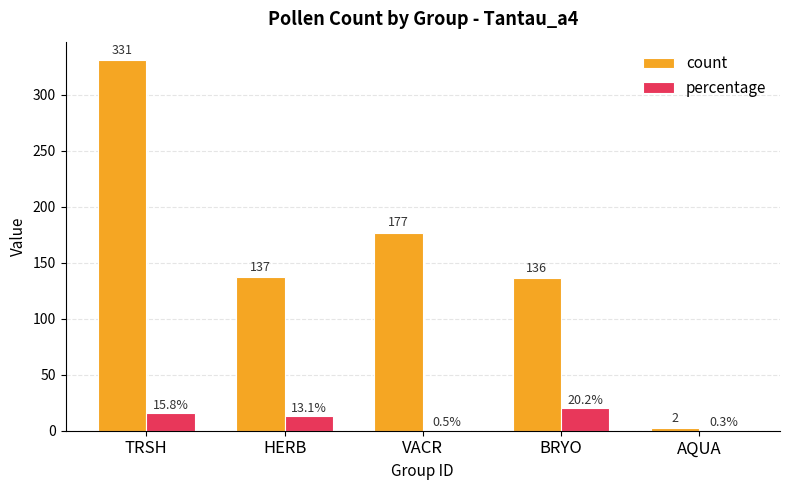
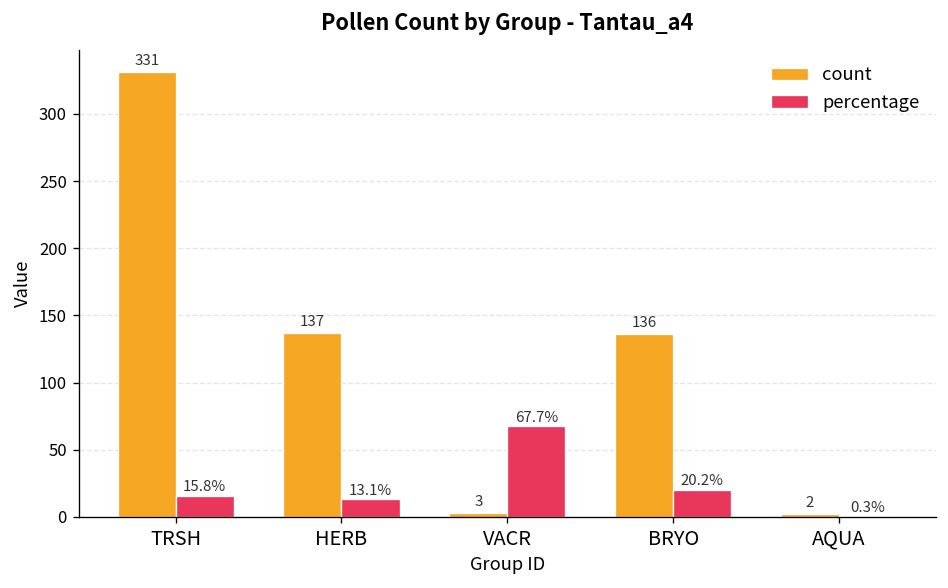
count, VACR: 177 -> 3
percentage, VACR: 0.5% -> 67.7%
